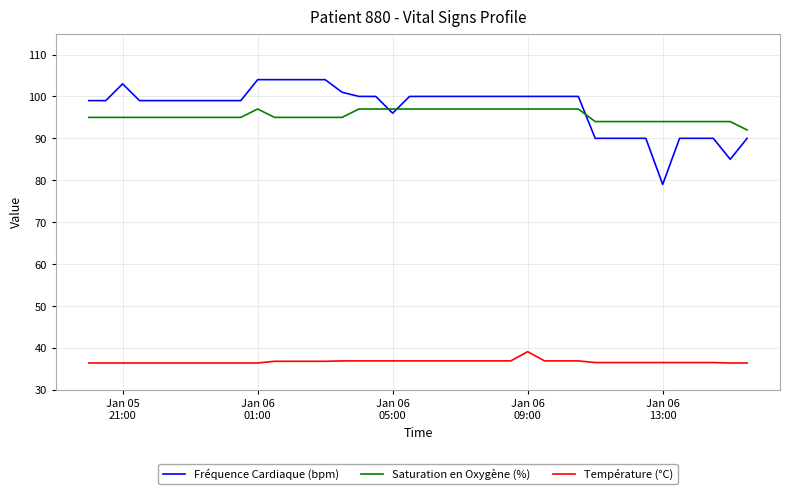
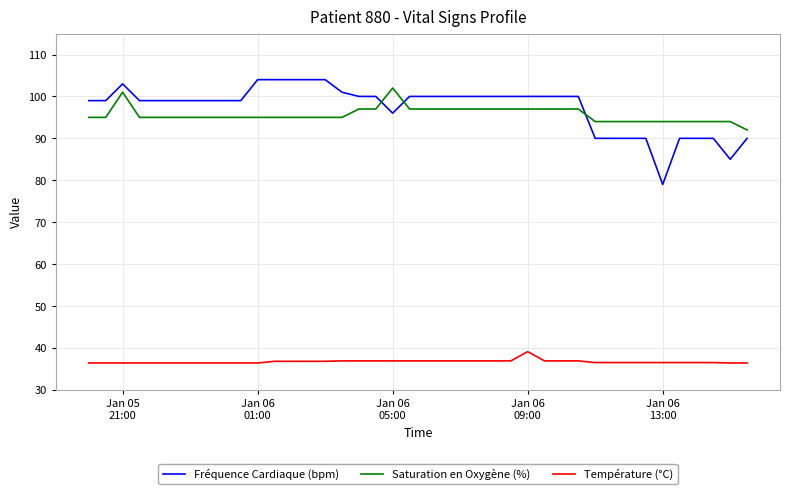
Saturation en Oxygène (%), Jan 05 21:00: 95 -> 101
Saturation en Oxygène (%), Jan 06 01:00: 97 -> 95
Saturation en Oxygène (%), Jan 06 05:00: 97 -> 102
